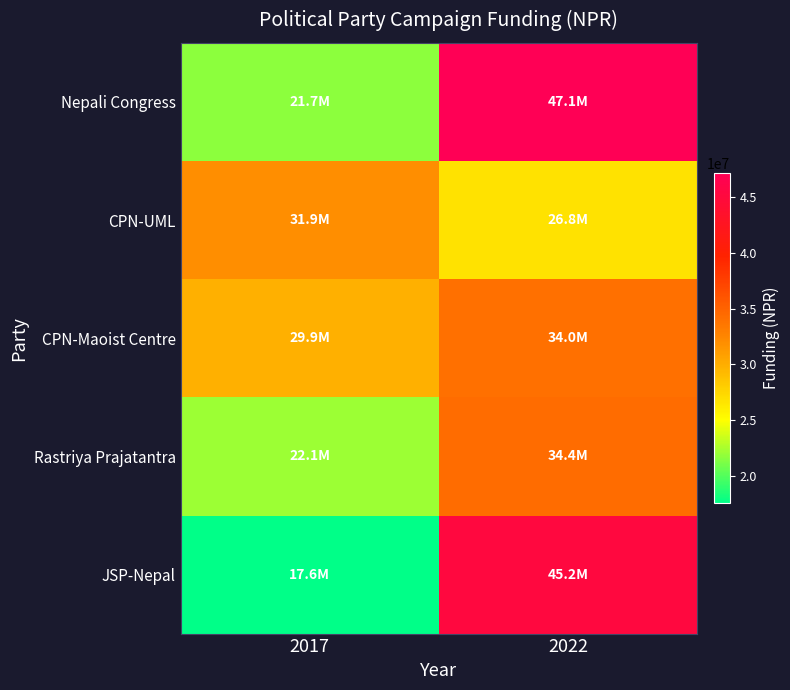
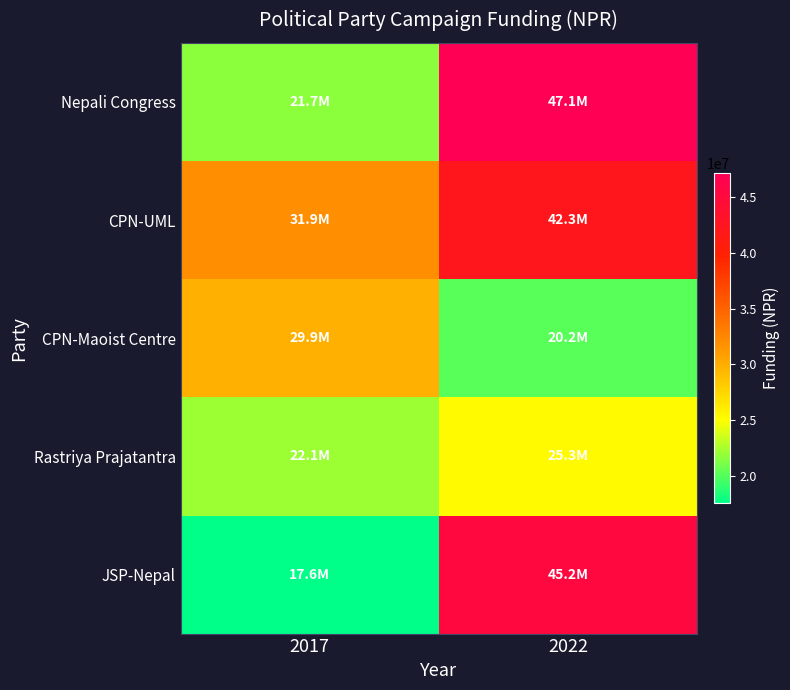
CPN-UML, 2022: 26.8M -> 42.3M
CPN-Maoist Centre, 2022: 34.0M -> 20.2M
Rastriya Prajatantra, 2022: 34.4M -> 25.3M
